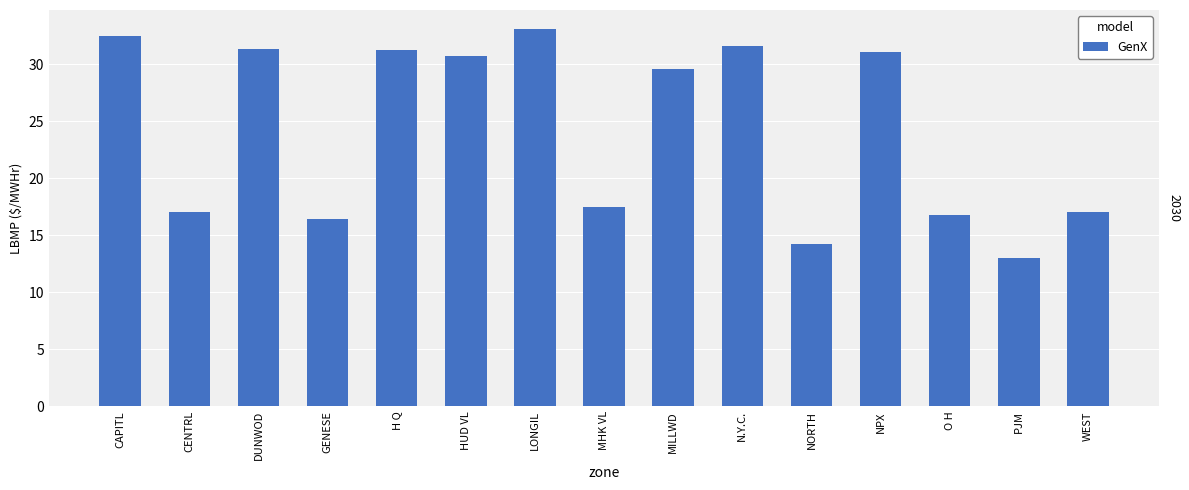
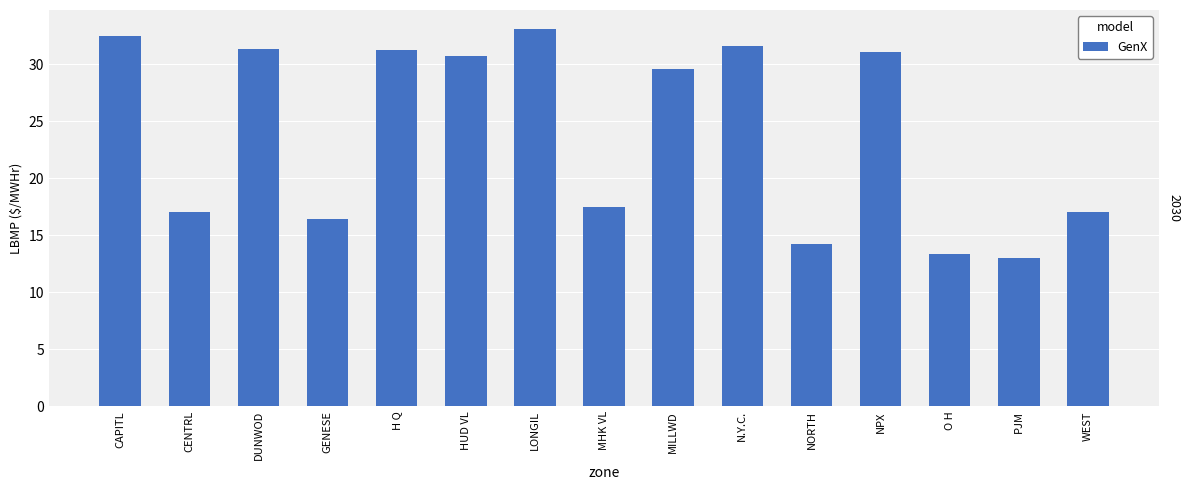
O H: 16.8 -> 13.4
